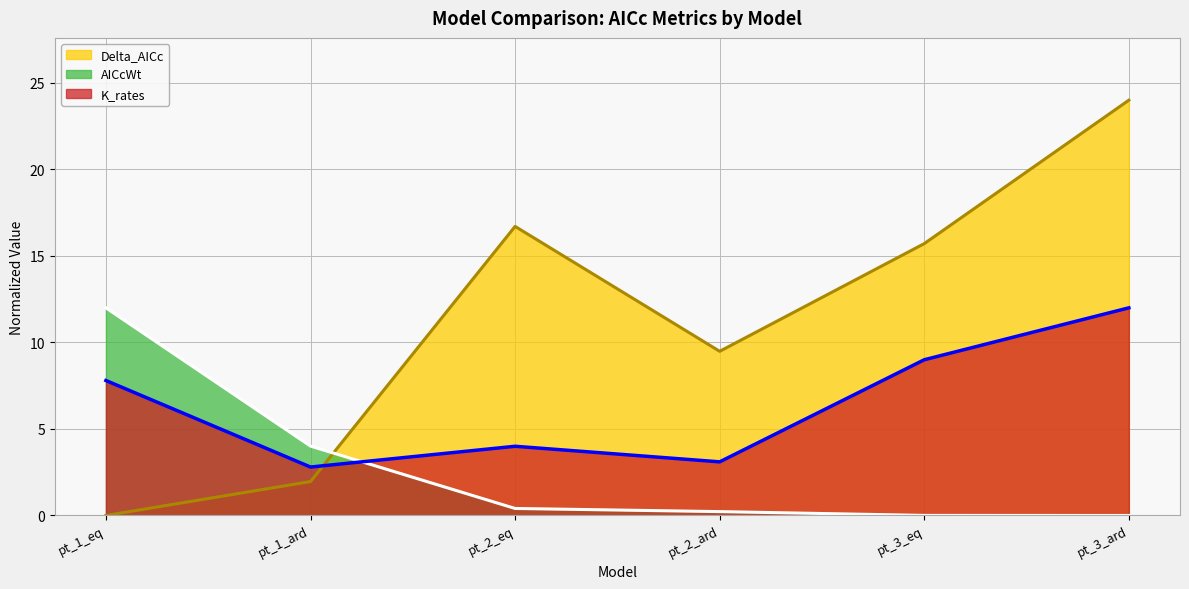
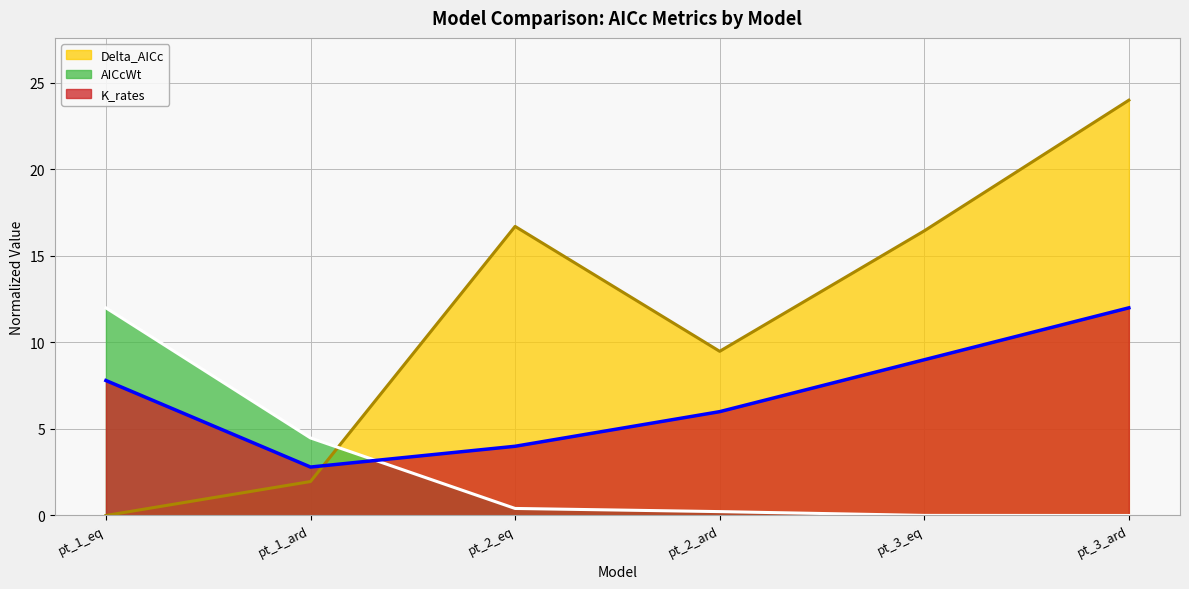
AICcWt, pt_1_ard: 4.0 -> 4.5
K_rates, pt_2_ard: 3.1 -> 6.0
Delta_AICc, pt_3_eq: 15.7 -> 16.4
